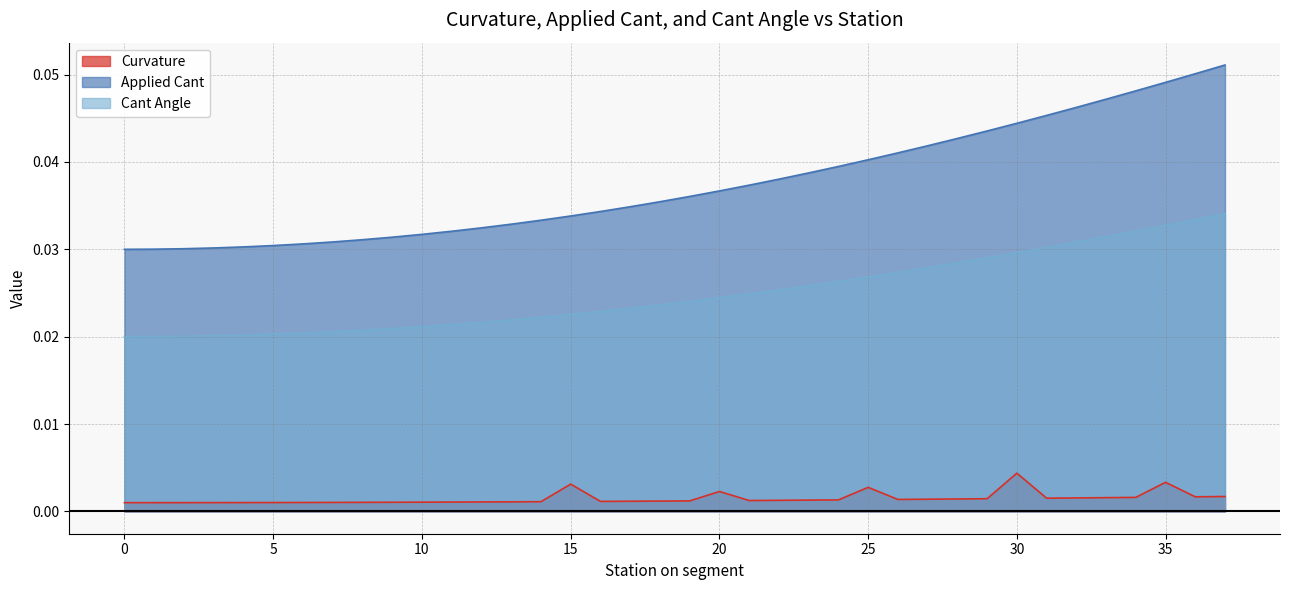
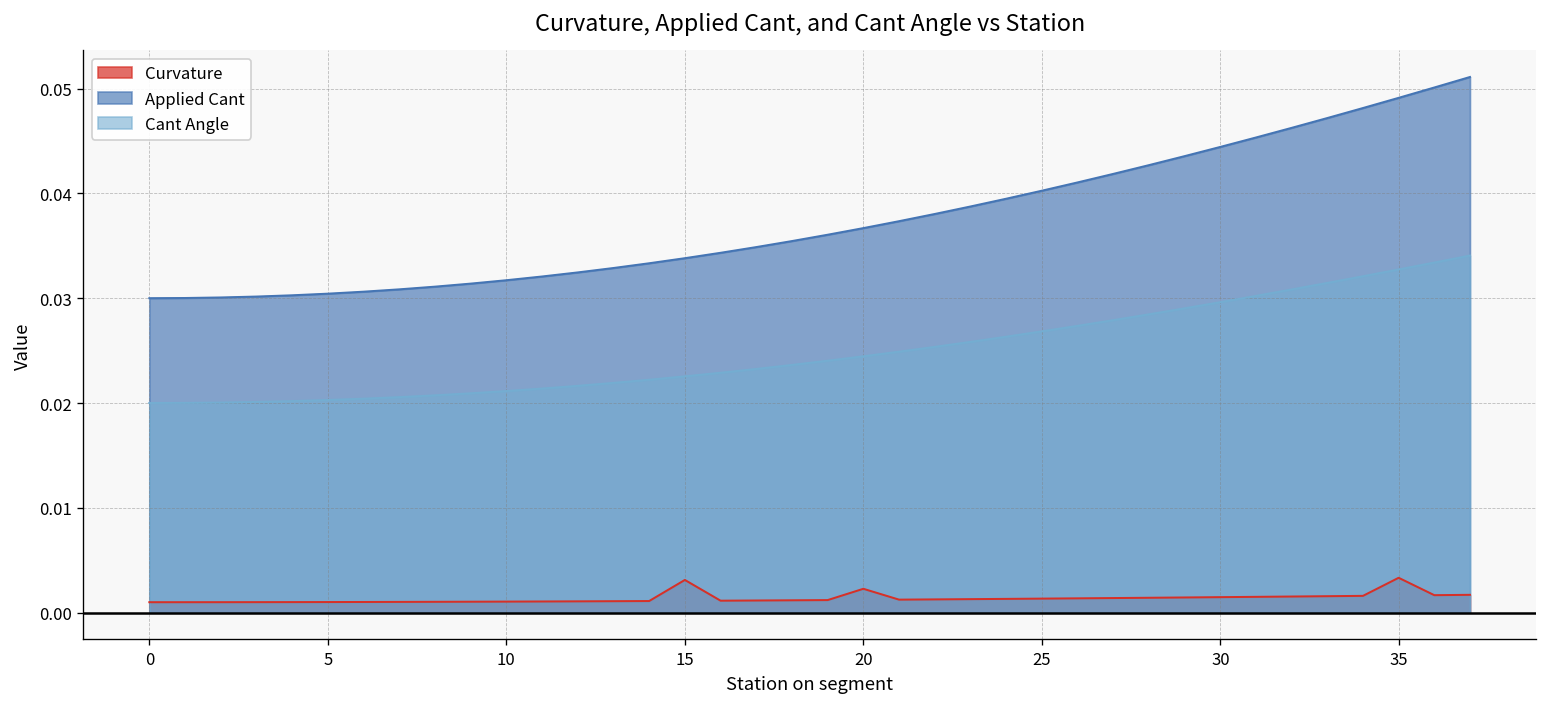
Curvature, 25: 0.003 -> 0.001
Curvature, 30: 0.004 -> 0.001
